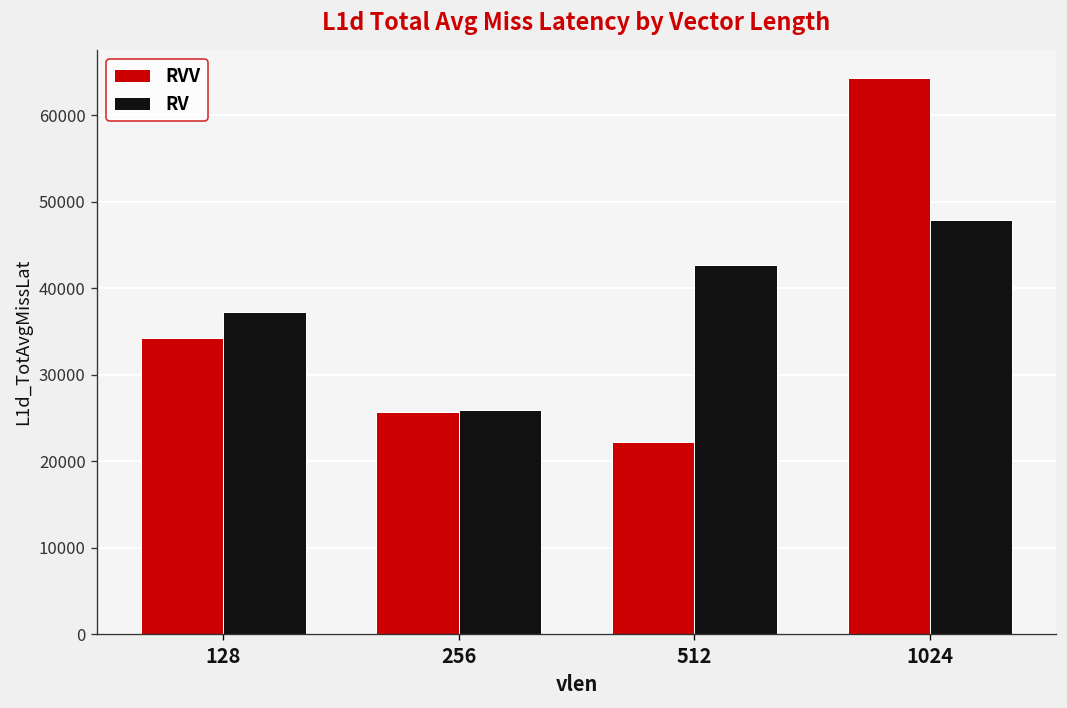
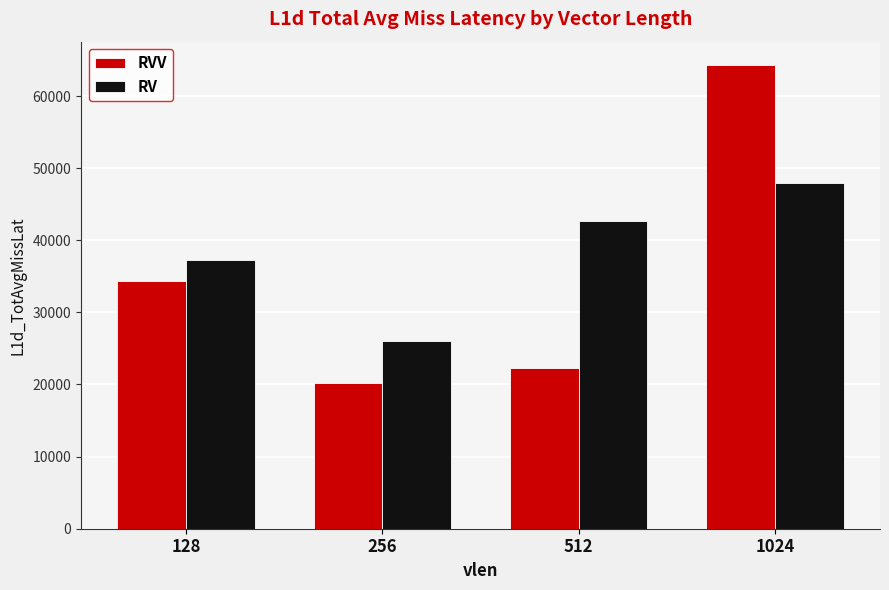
RVV, 256: 26000 -> 20000
